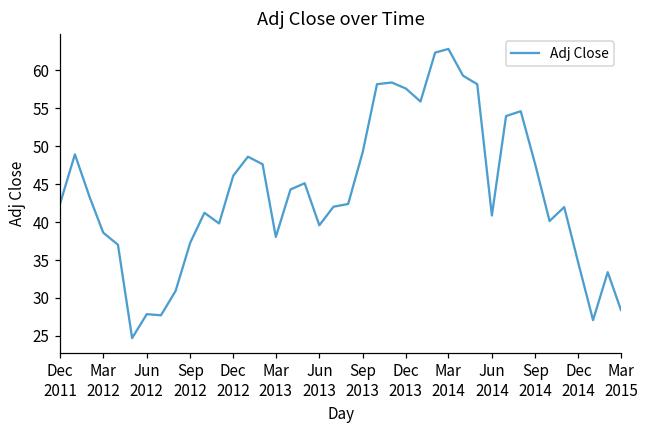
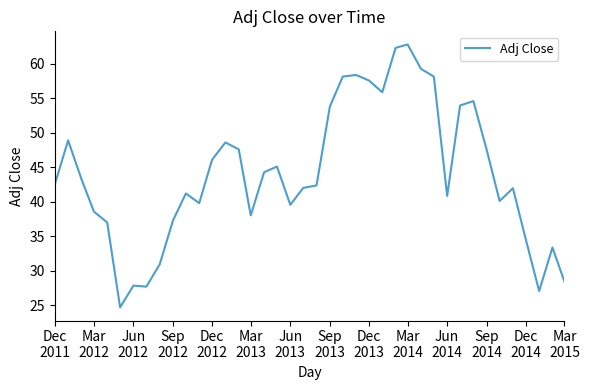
Sep 2013: 49 -> 54
